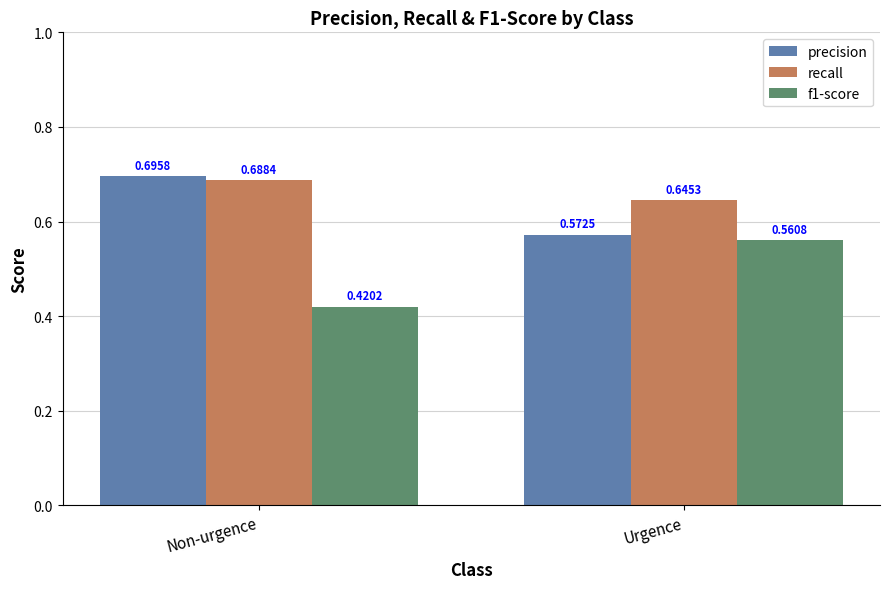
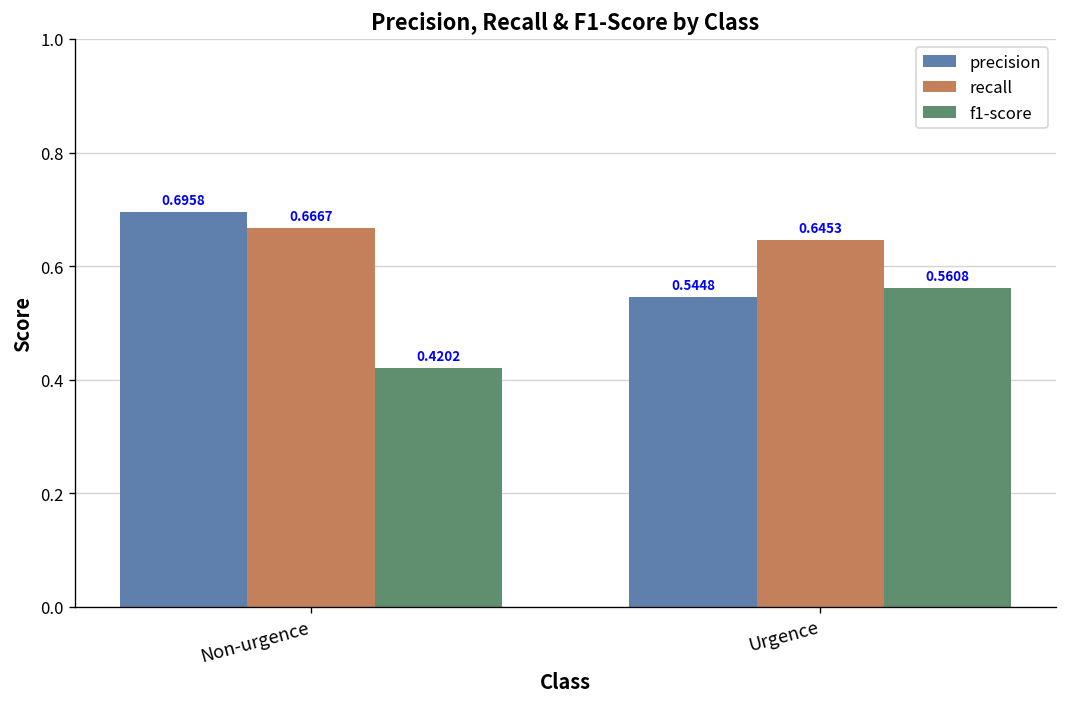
recall, Non-urgence: 0.6884 -> 0.6667
precision, Urgence: 0.5725 -> 0.5448
